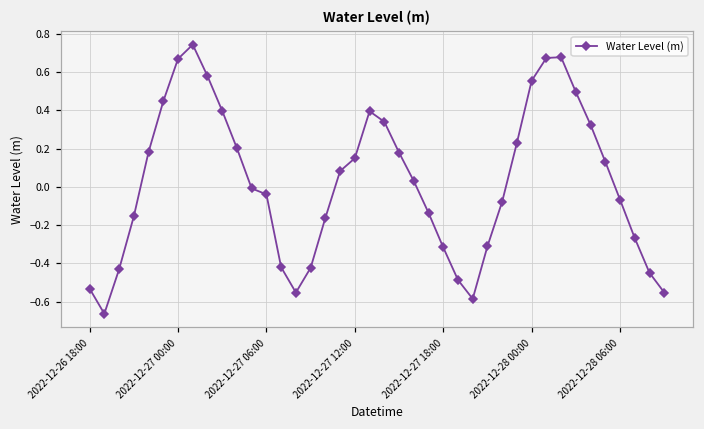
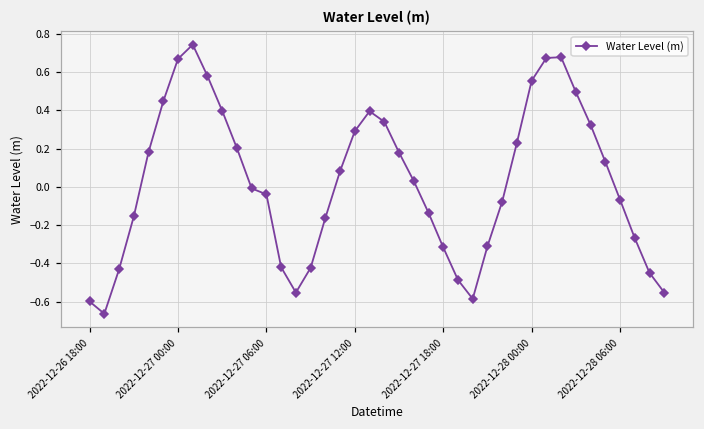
2022-12-26 18:00: -0.53 -> -0.60
2022-12-27 12:00: 0.15 -> 0.29
